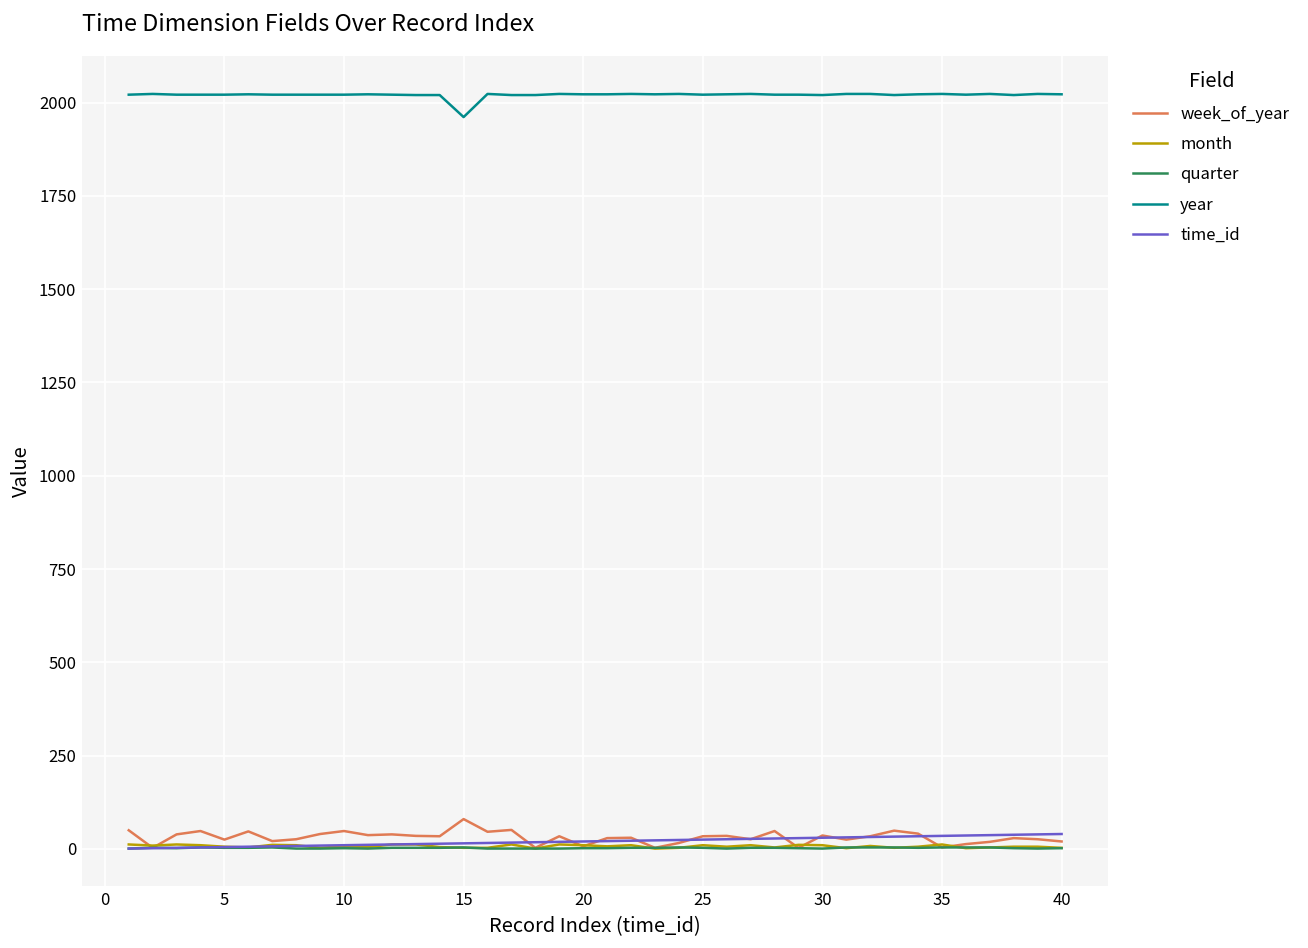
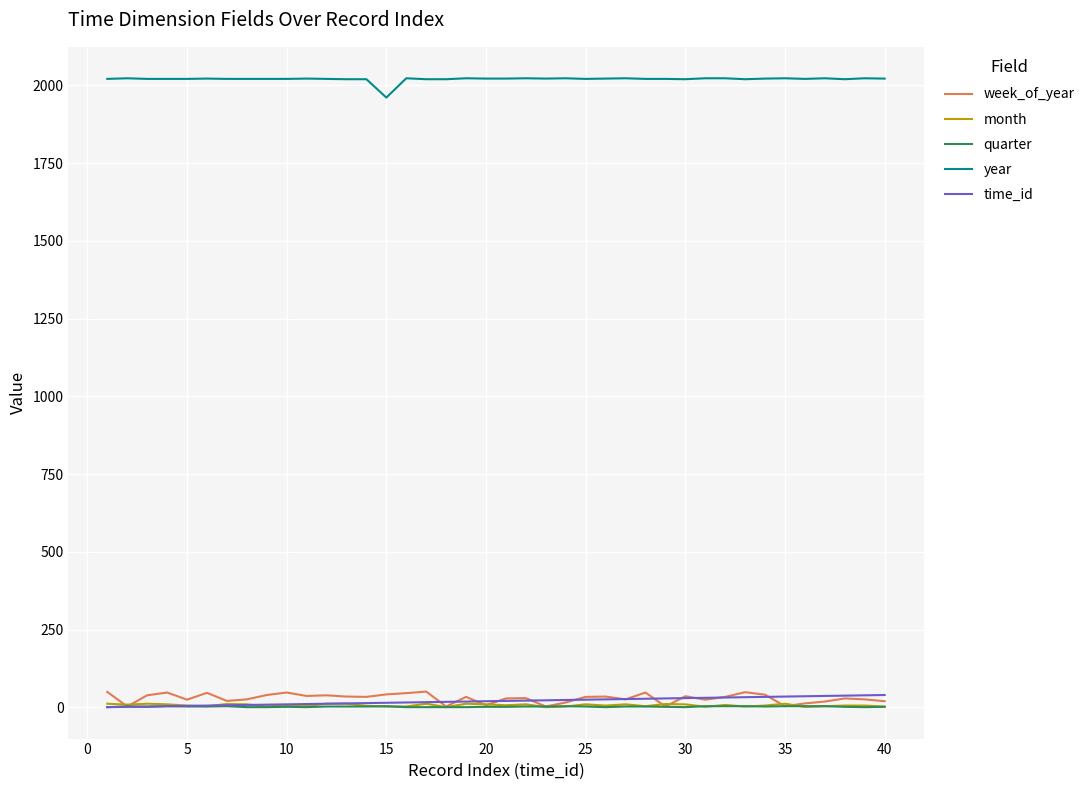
week_of_year, 15: 80 -> 40
